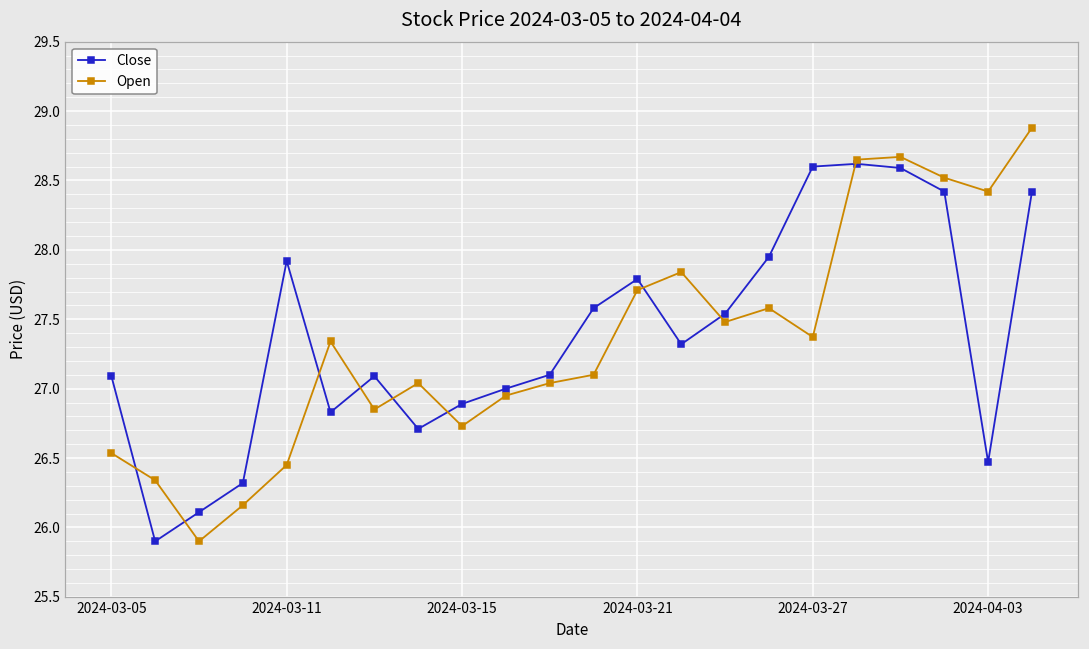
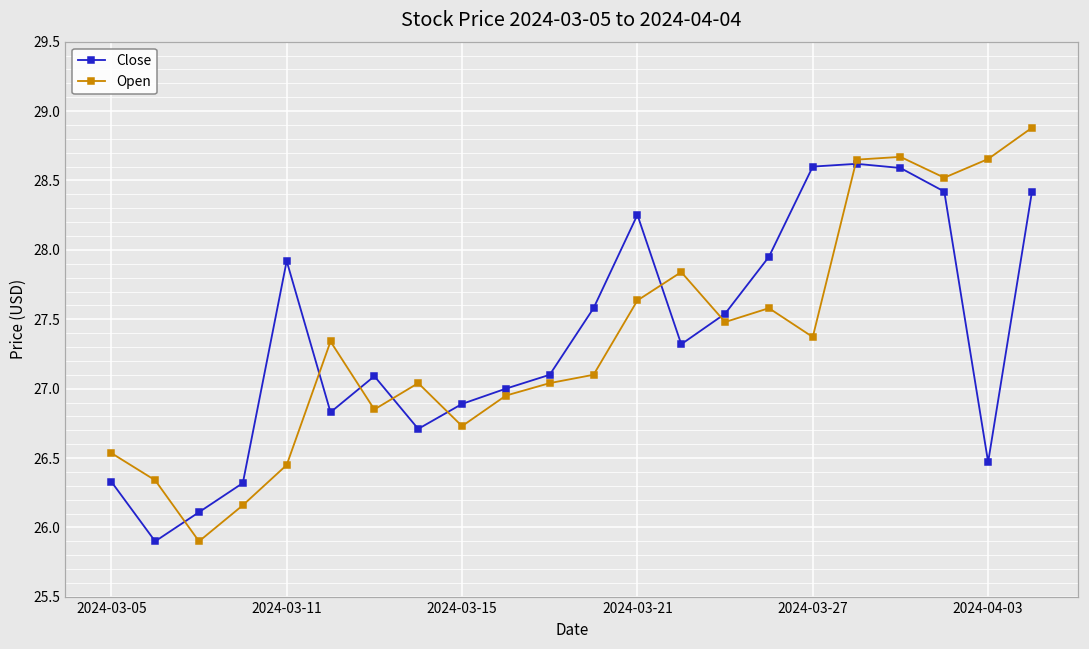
Close, 2024-03-05: 27.09 -> 26.33
Close, 2024-03-21: 27.79 -> 28.25
Open, 2024-03-21: 27.71 -> 27.64
Open, 2024-04-03: 28.42 -> 28.65
